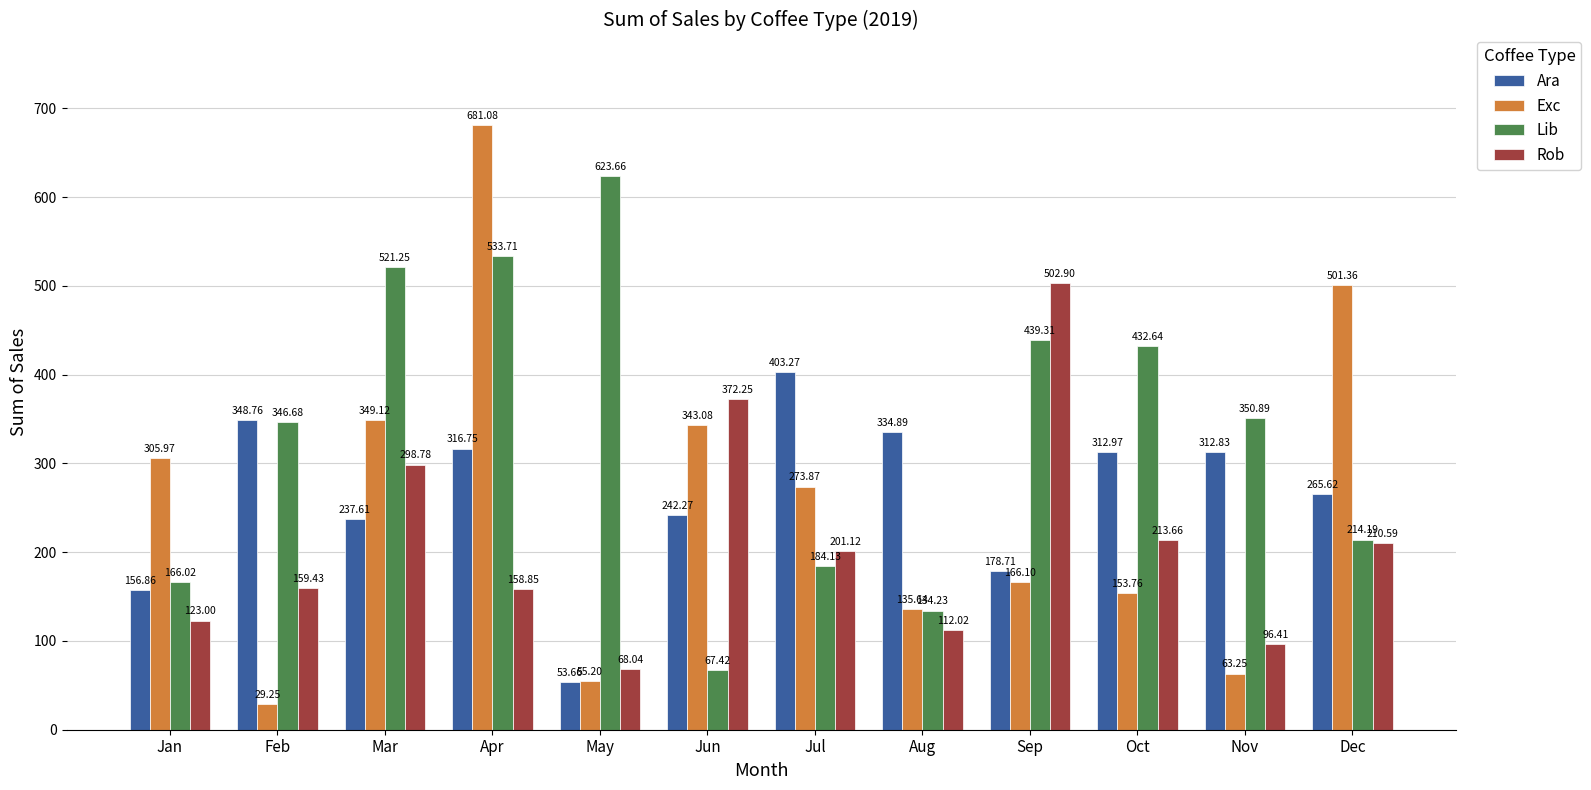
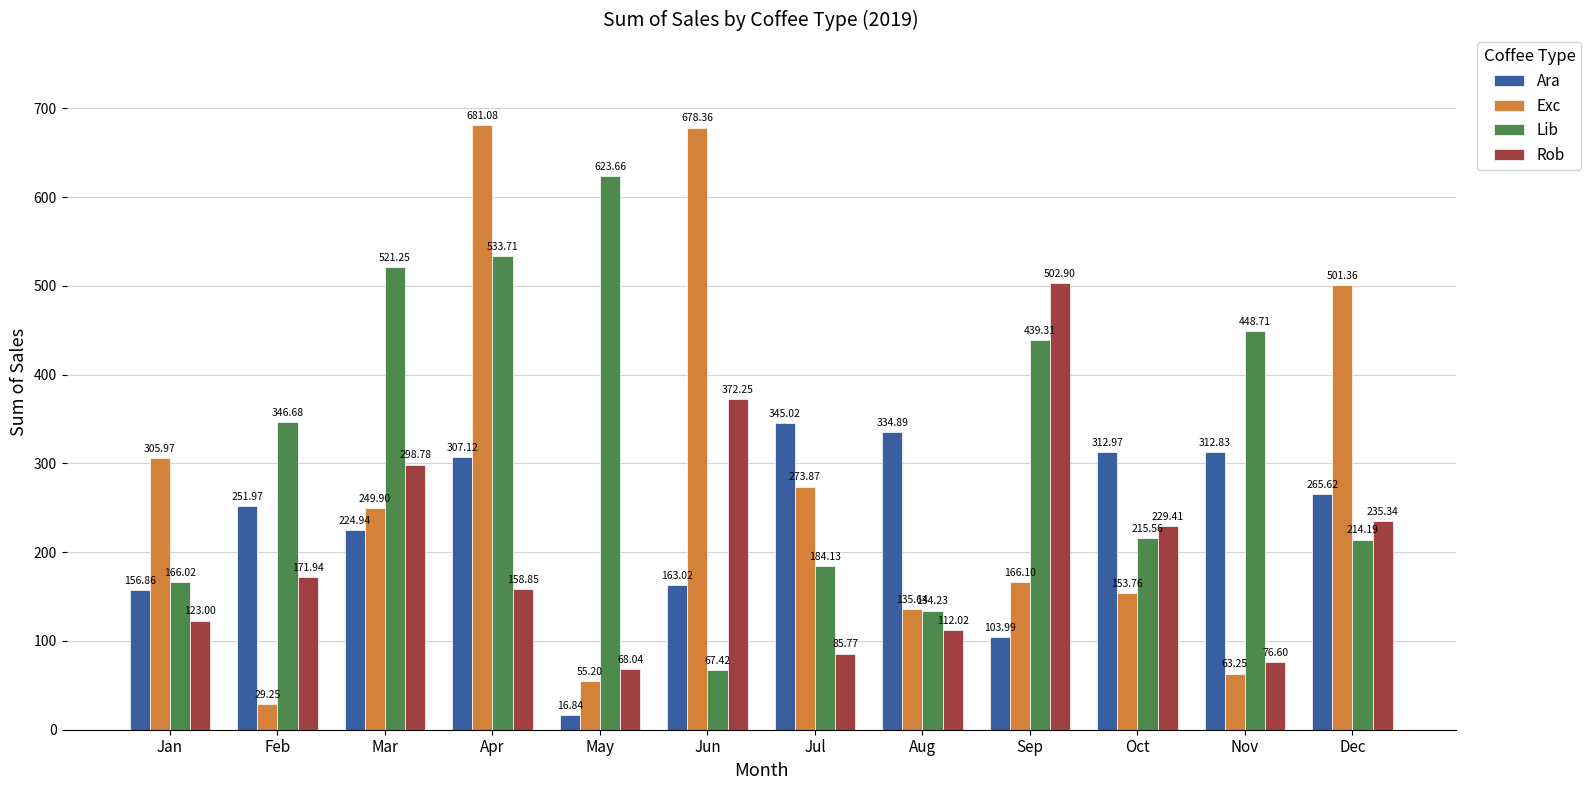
Ara, Feb: 348.76 -> 251.97
Rob, Feb: 159.43 -> 171.94
Ara, Mar: 237.61 -> 224.94
Exc, Mar: 349.12 -> 249.90
Ara, Apr: 316.75 -> 307.12
Ara, May: 53.66 -> 16.84
Ara, Jun: 242.27 -> 163.02
Exc, Jun: 343.08 -> 678.36
Ara, Jul: 403.27 -> 345.02
Rob, Jul: 201.12 -> 85.77
Ara, Sep: 178.71 -> 103.99
Lib, Oct: 432.64 -> 215.56
Rob, Oct: 213.66 -> 229.41
Lib, Nov: 350.89 -> 448.71
Rob, Nov: 96.41 -> 76.60
Rob, Dec: 210.59 -> 235.34
